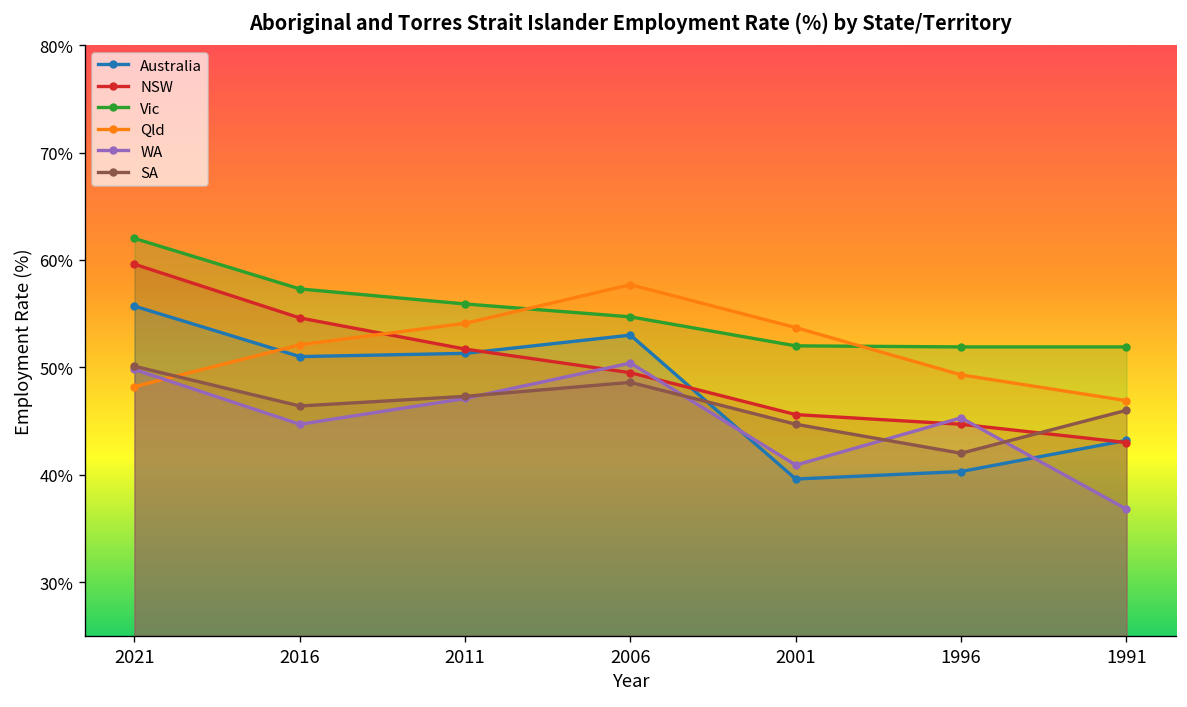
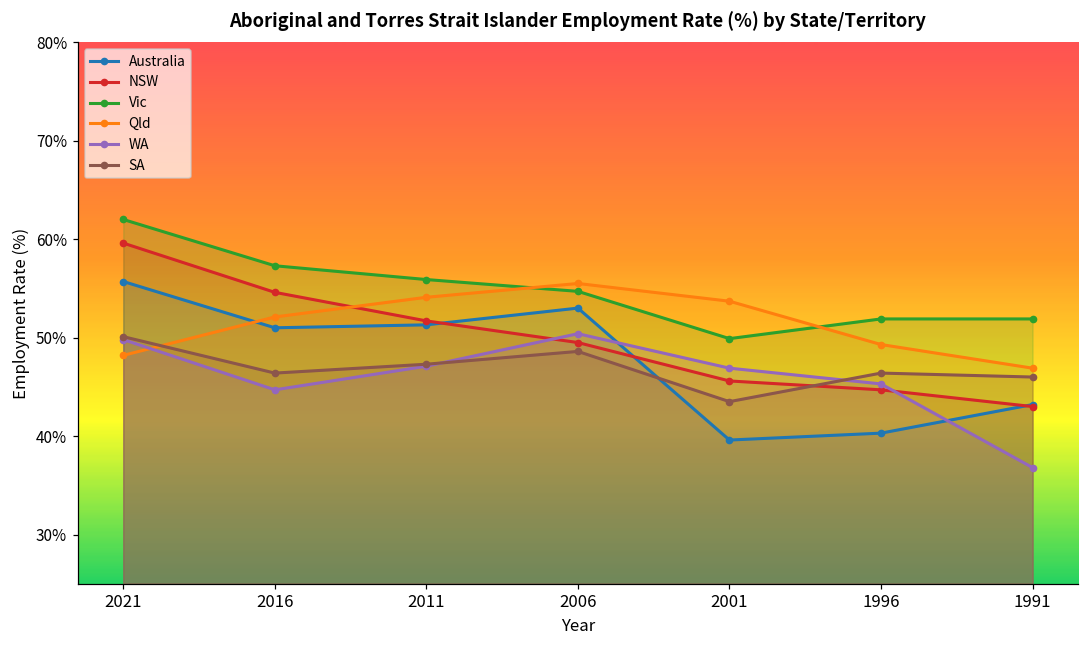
Qld, 2006: 58% -> 56%
Vic, 2001: 52% -> 50%
WA, 2001: 41% -> 47%
SA, 2001: 45% -> 44%
SA, 1996: 42% -> 46%
